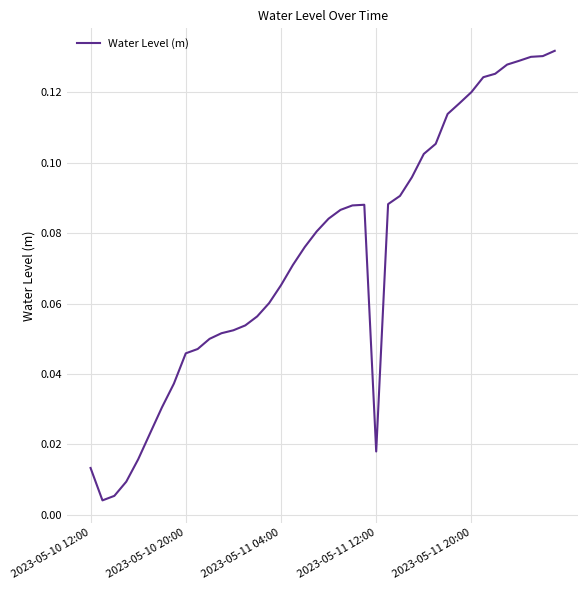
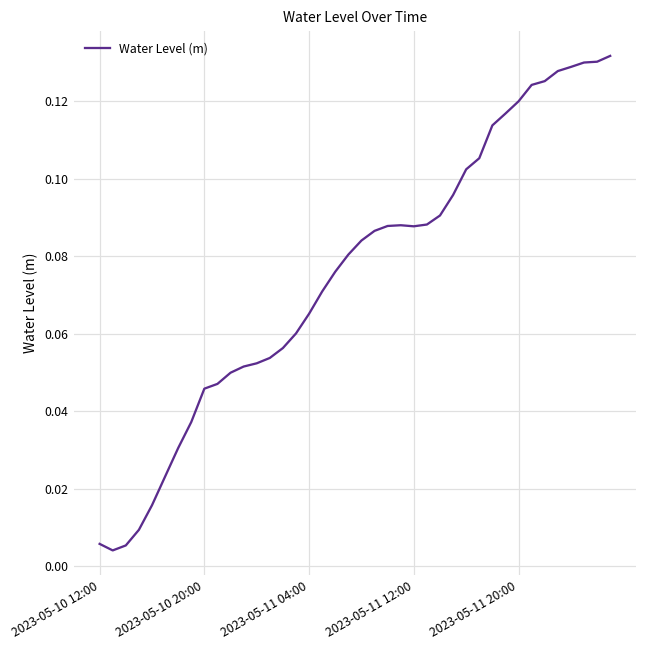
2023-05-10 12:00: 0.013 -> 0.006
2023-05-11 12:00: 0.018 -> 0.088
